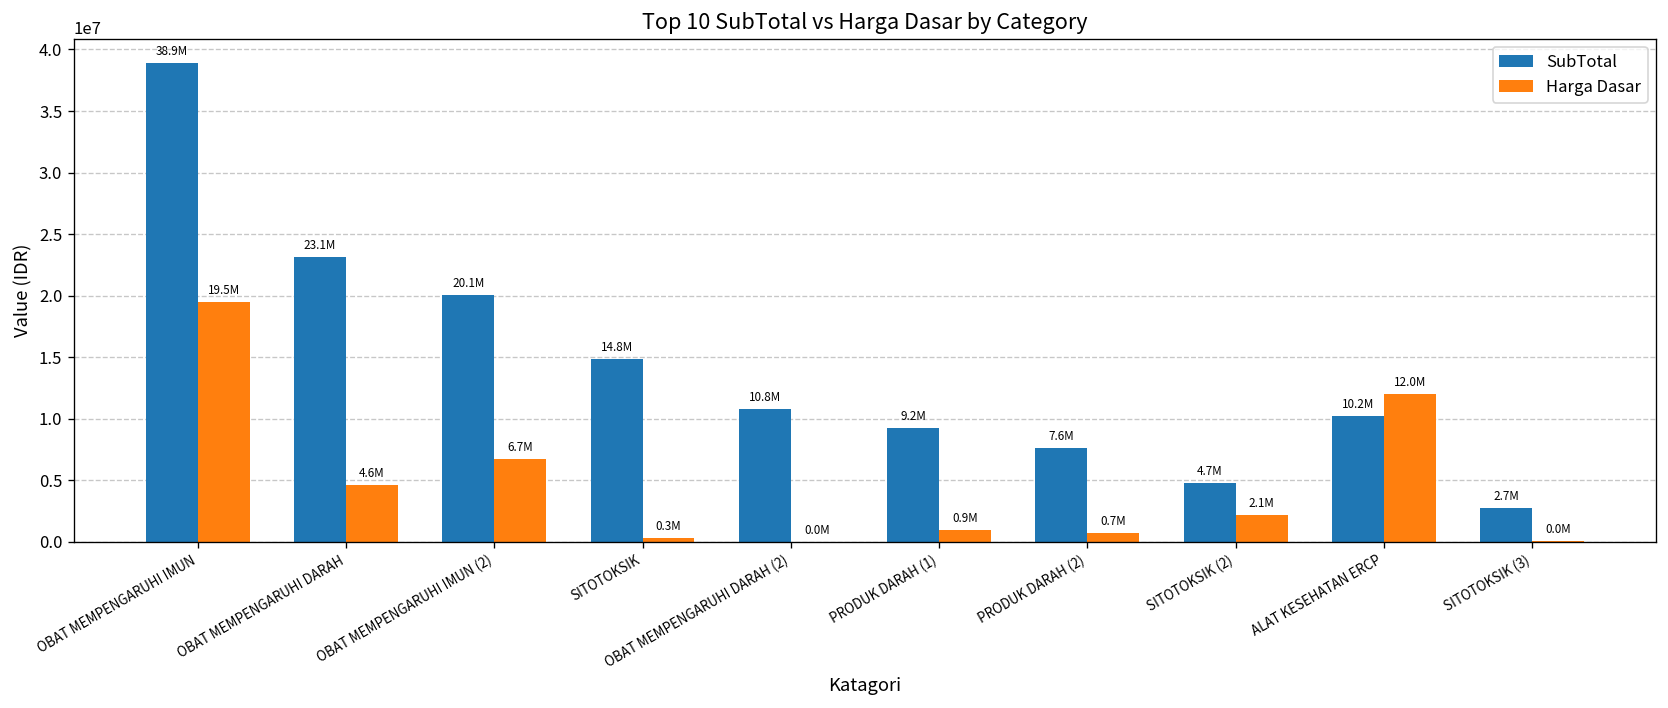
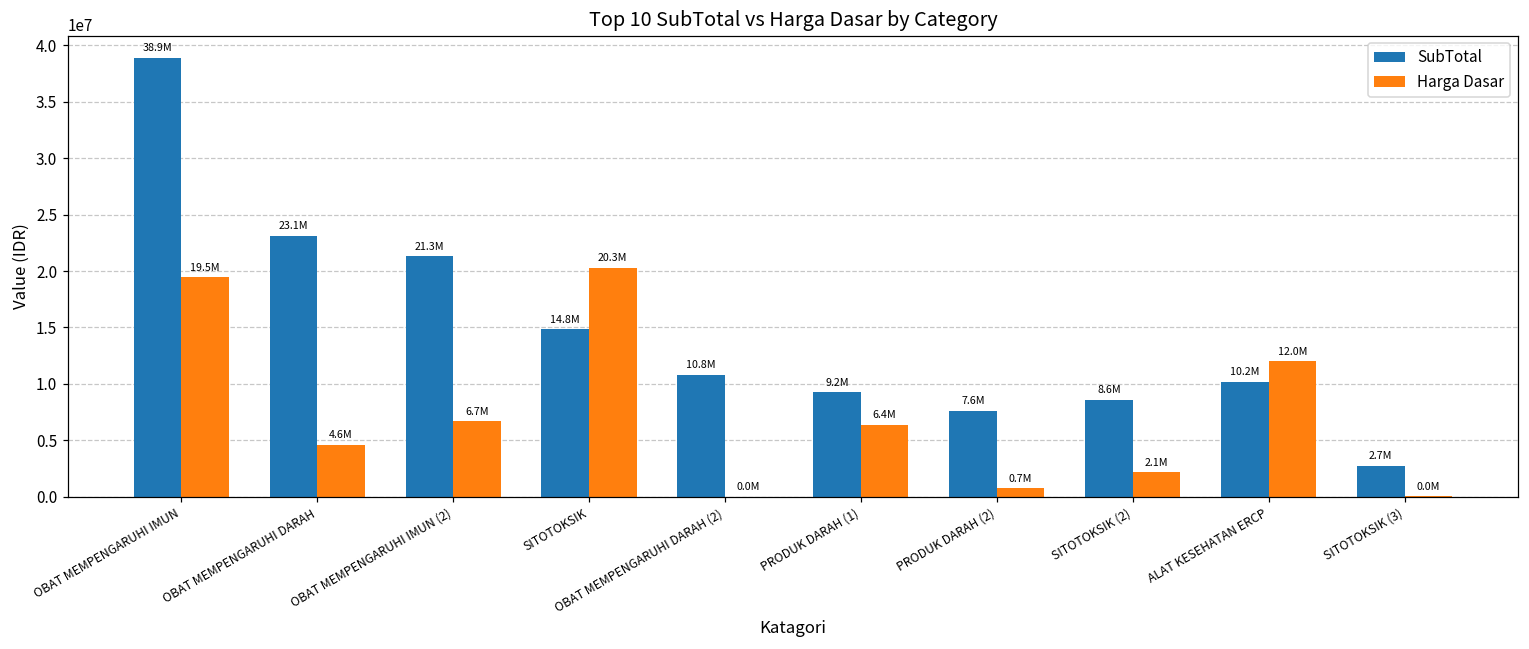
SubTotal, OBAT MEMPENGARUHI IMUN (2): 20.1M -> 21.3M
Harga Dasar, SITOTOKSIK: 0.3M -> 20.3M
Harga Dasar, PRODUK DARAH (1): 0.9M -> 6.4M
SubTotal, SITOTOKSIK (2): 4.7M -> 8.6M
